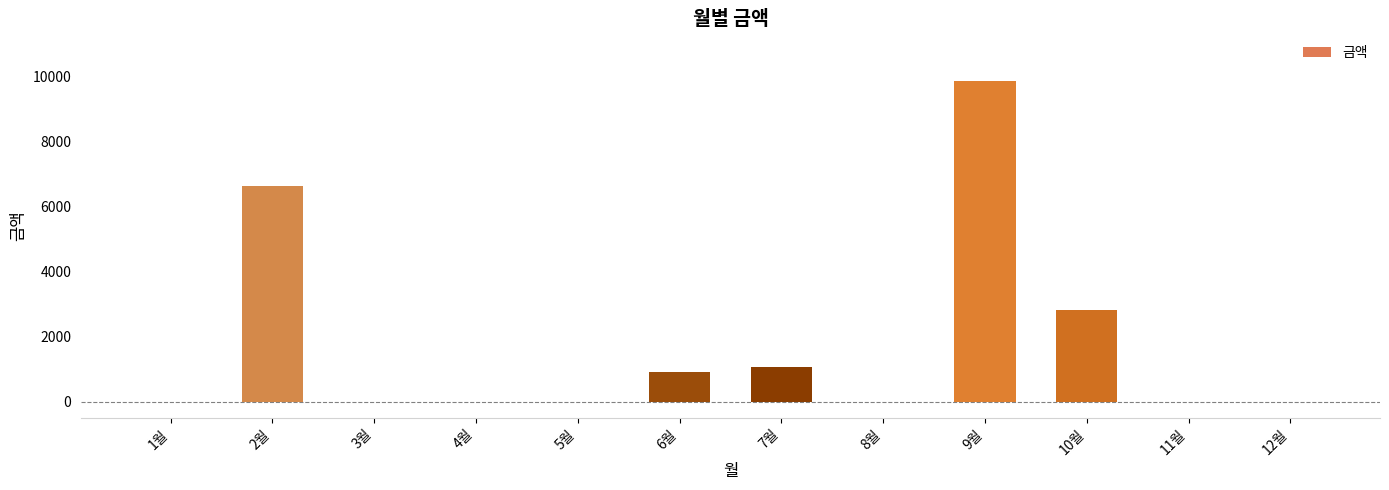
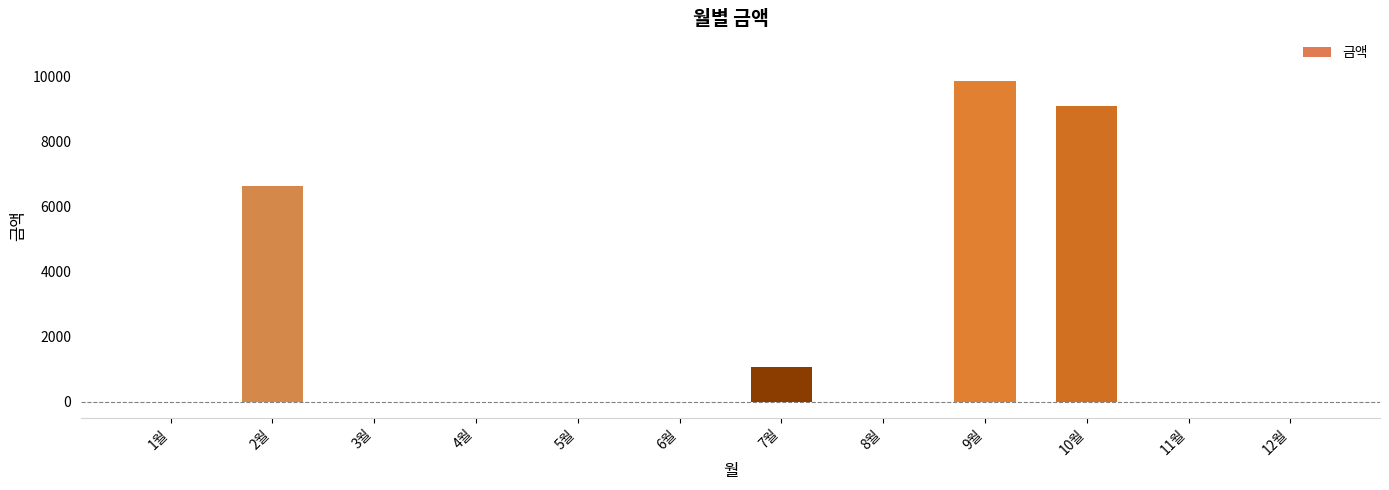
6월: 900 -> 0
10월: 2800 -> 9100
